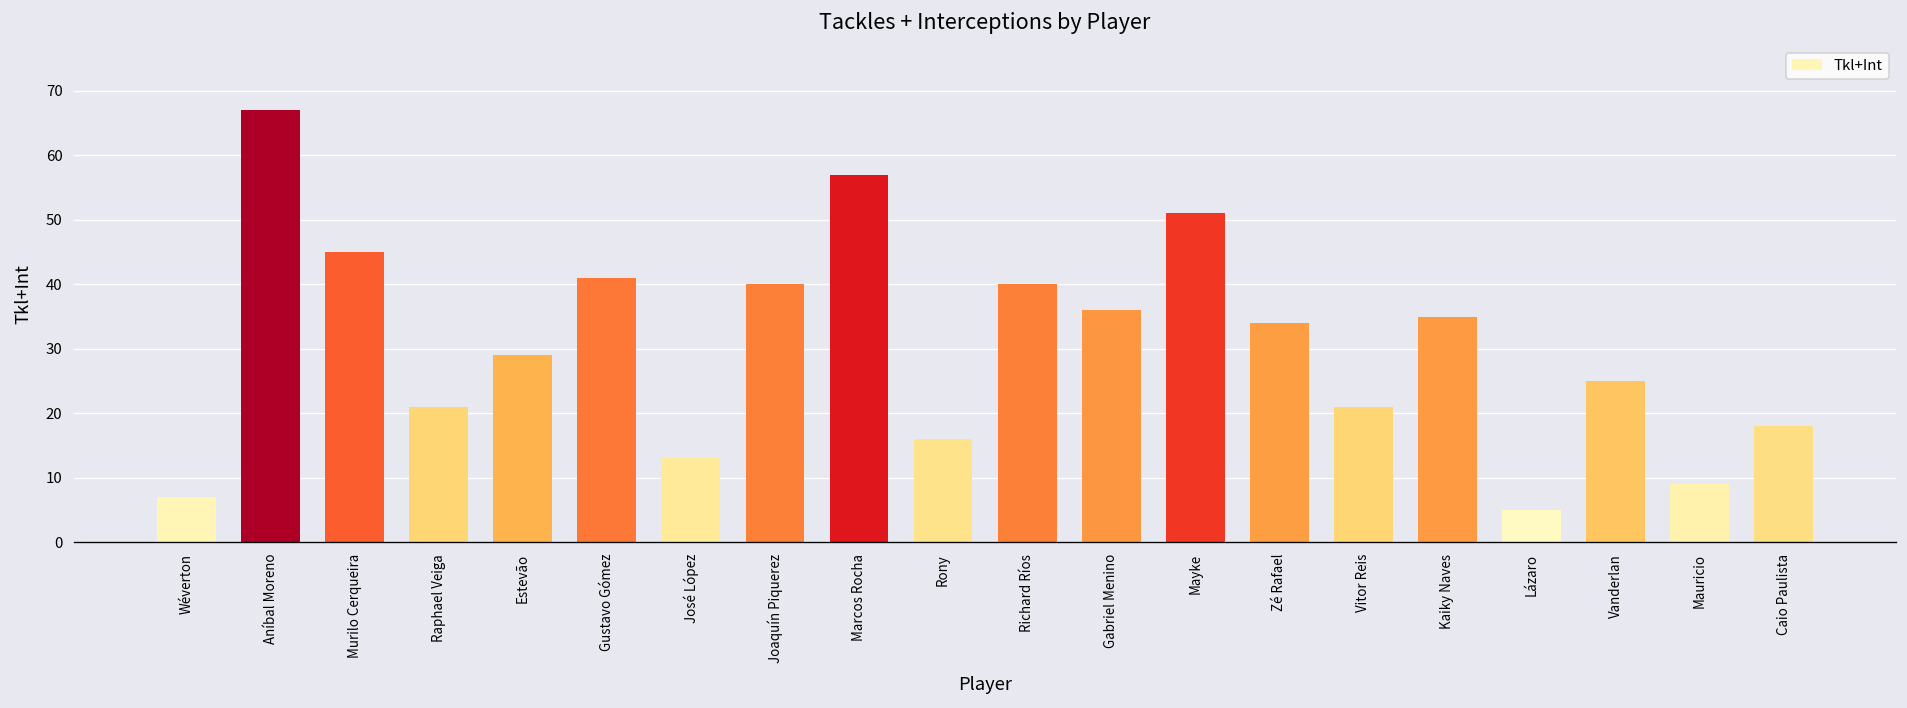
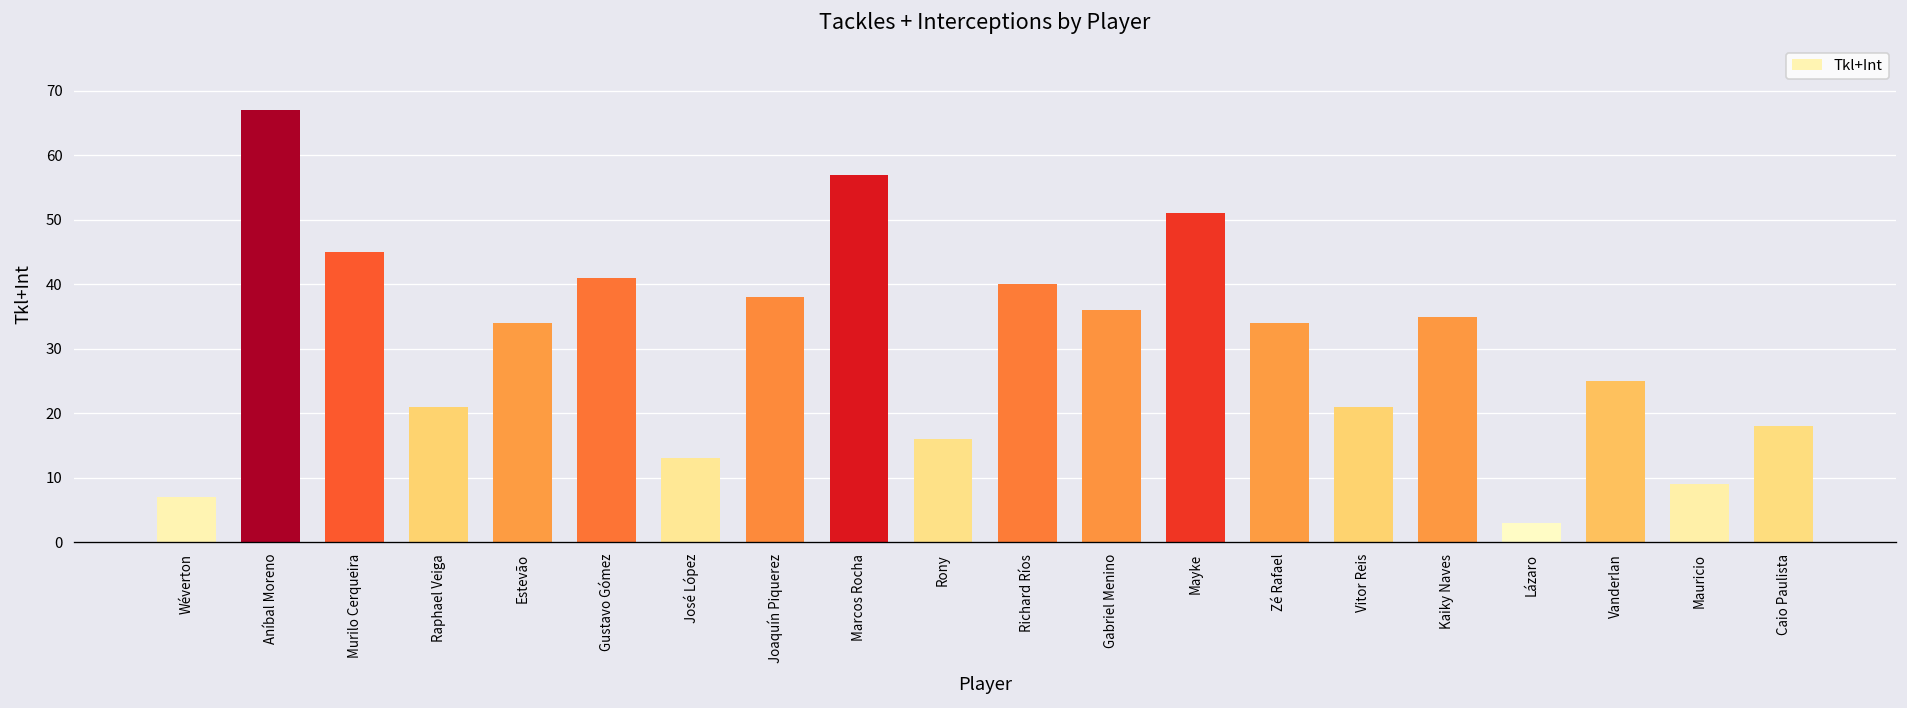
Estevão: 29 -> 34
Joaquín Piquerez: 40 -> 38
Lázaro: 5 -> 3
